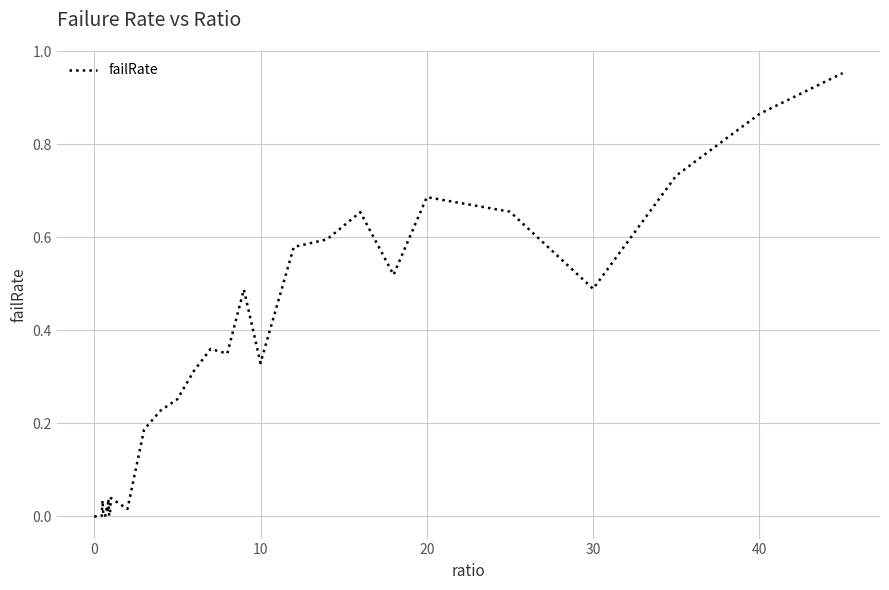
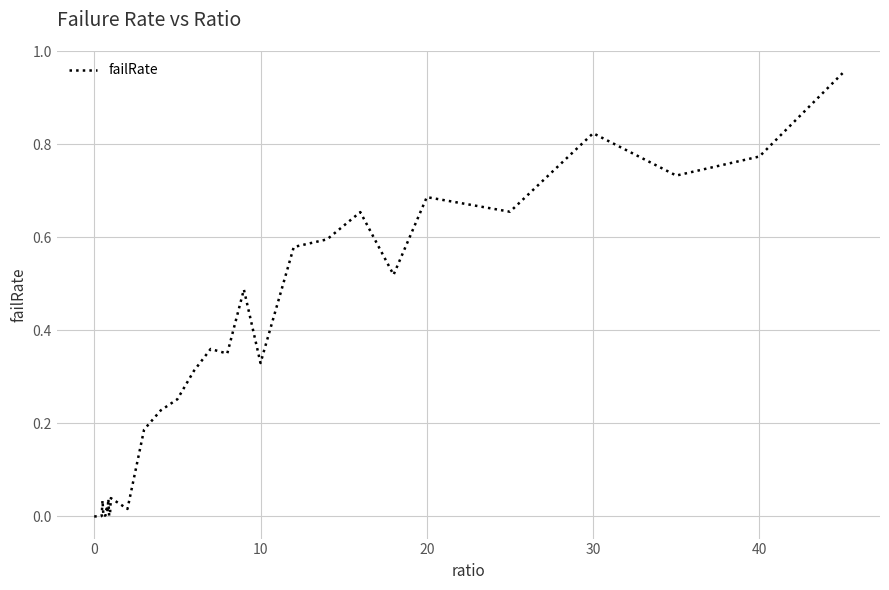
30: 0.49 -> 0.82
40: 0.87 -> 0.77
